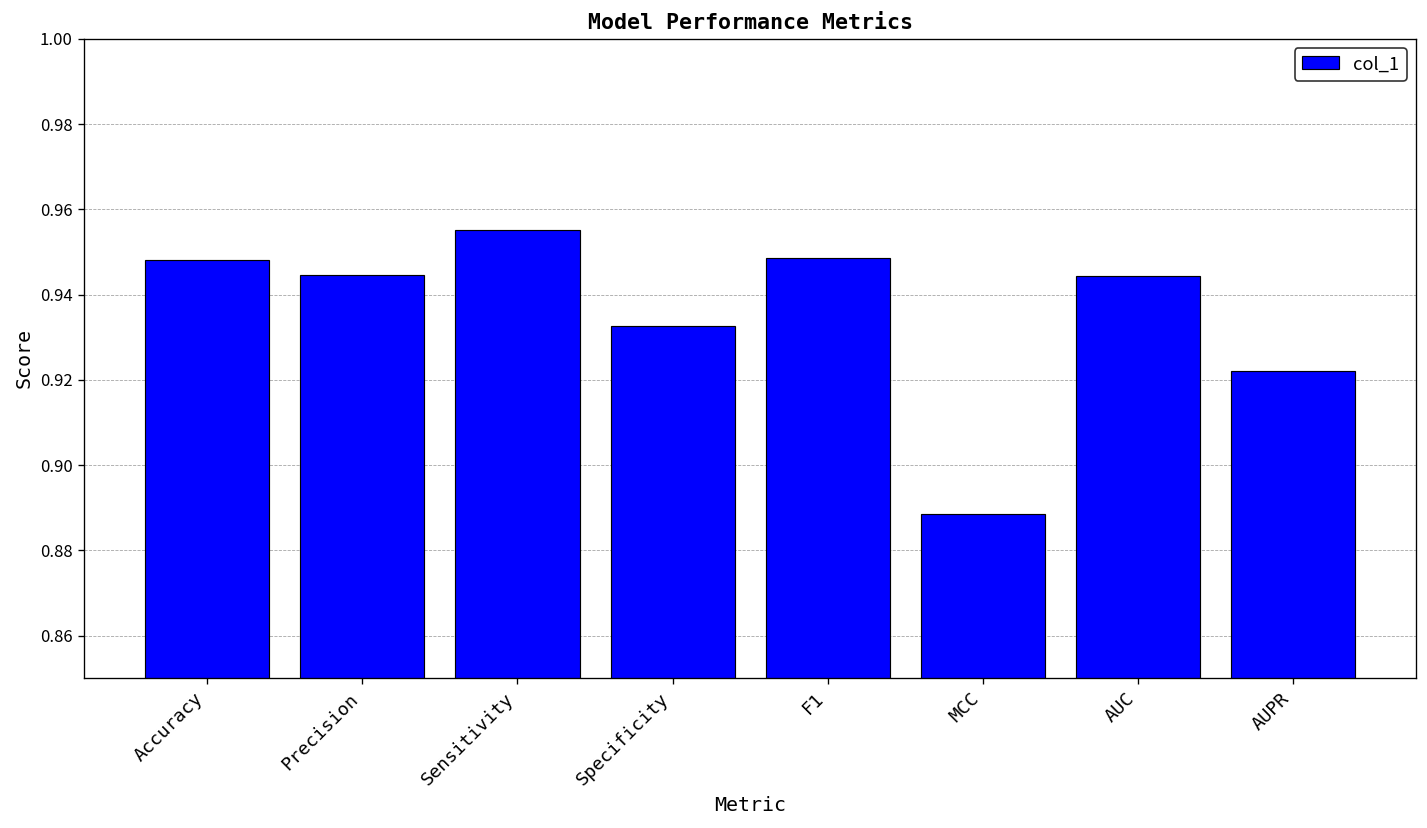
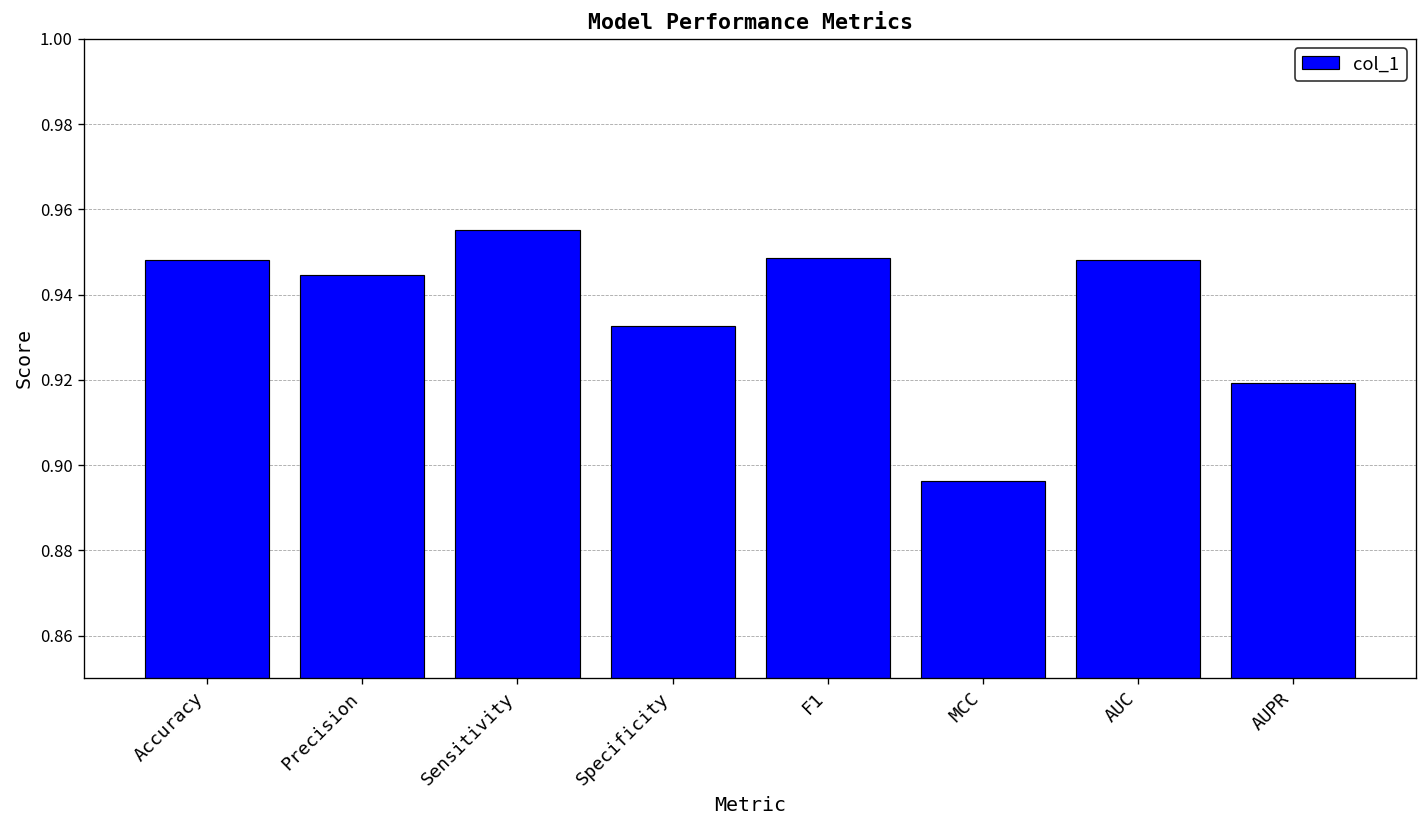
MCC: 0.889 -> 0.896
AUC: 0.944 -> 0.948
AUPR: 0.922 -> 0.919
